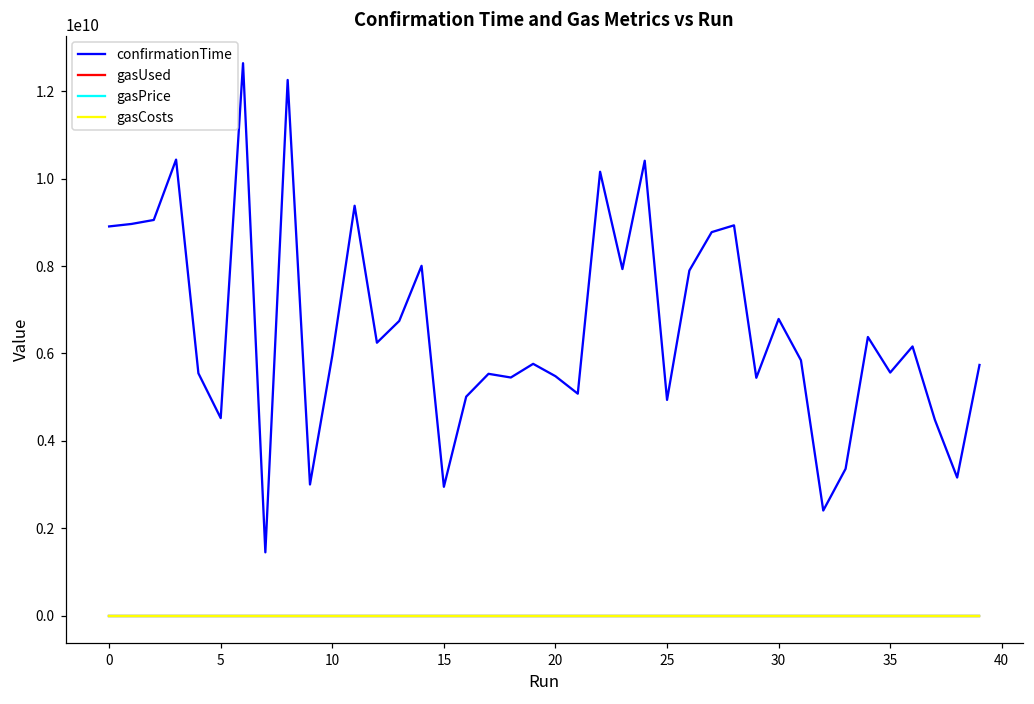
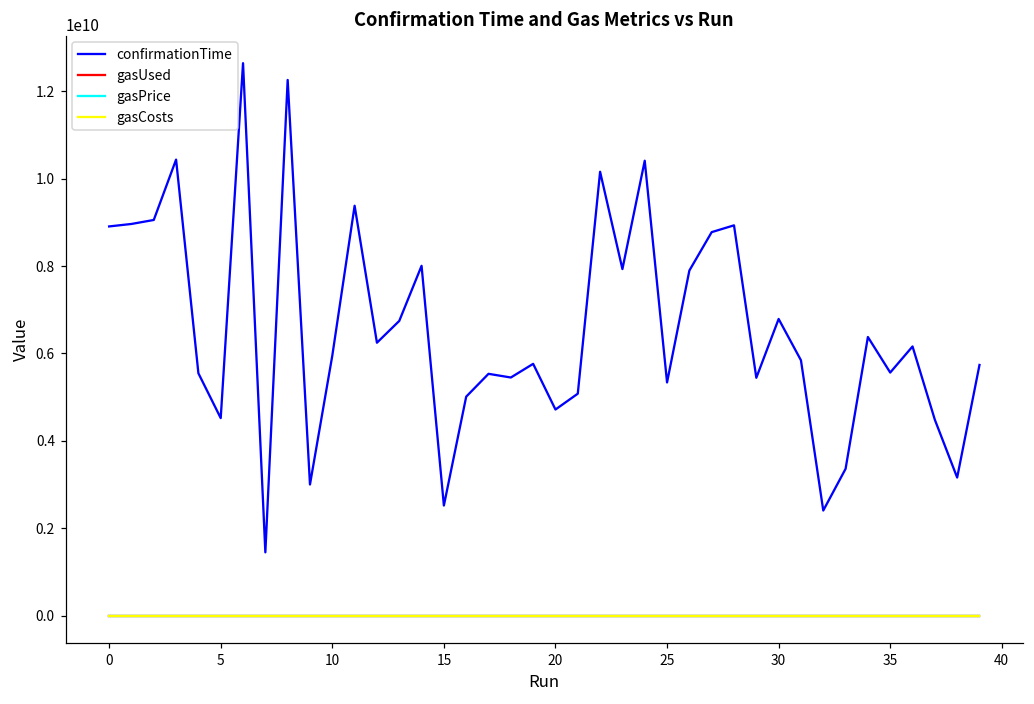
confirmationTime, 15: 2900000000 -> 2500000000
confirmationTime, 20: 5500000000 -> 4700000000
confirmationTime, 25: 4900000000 -> 5300000000
